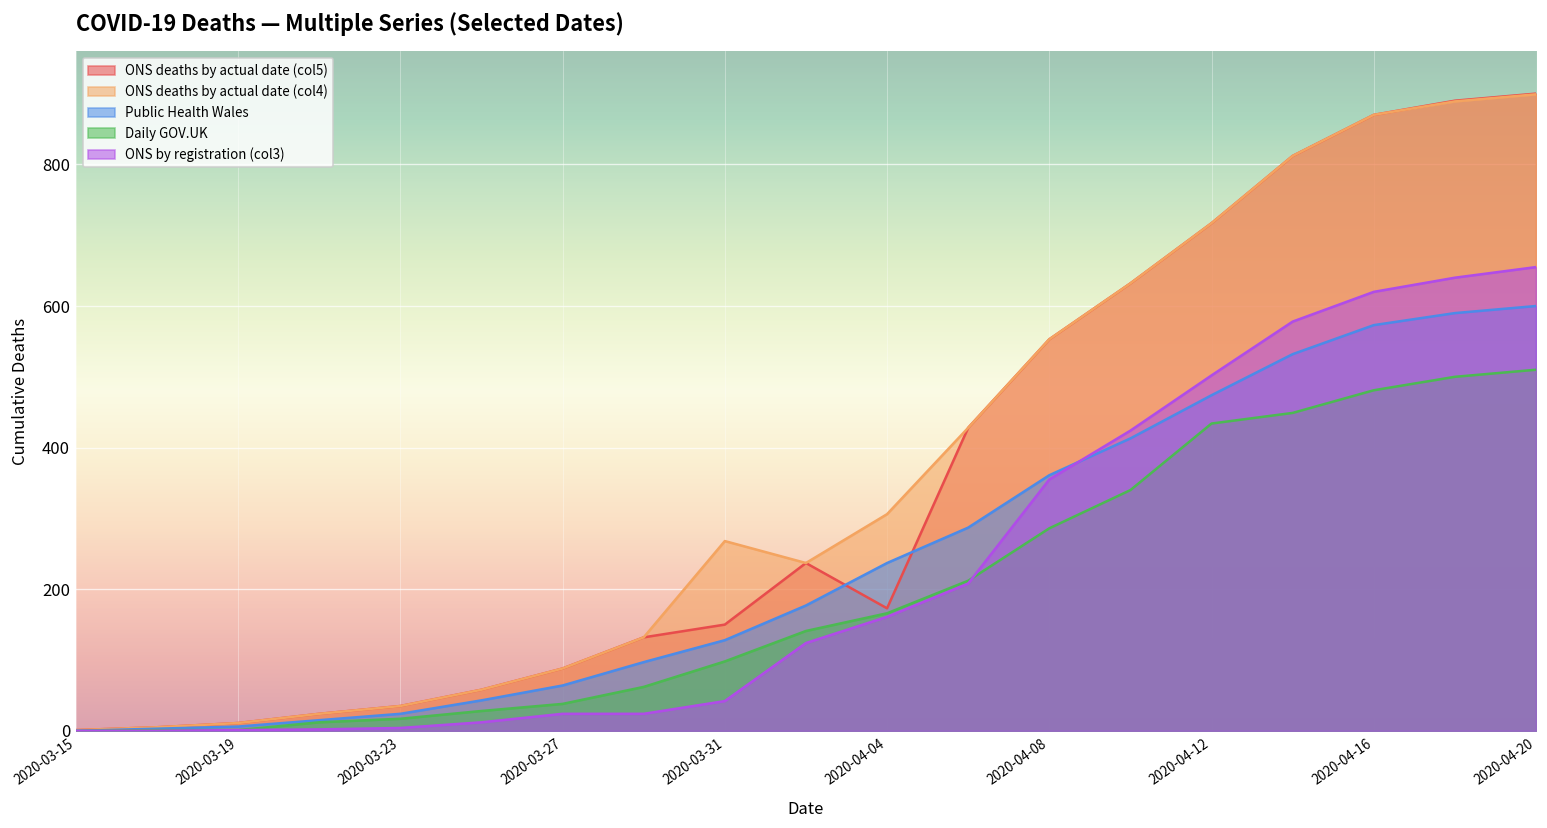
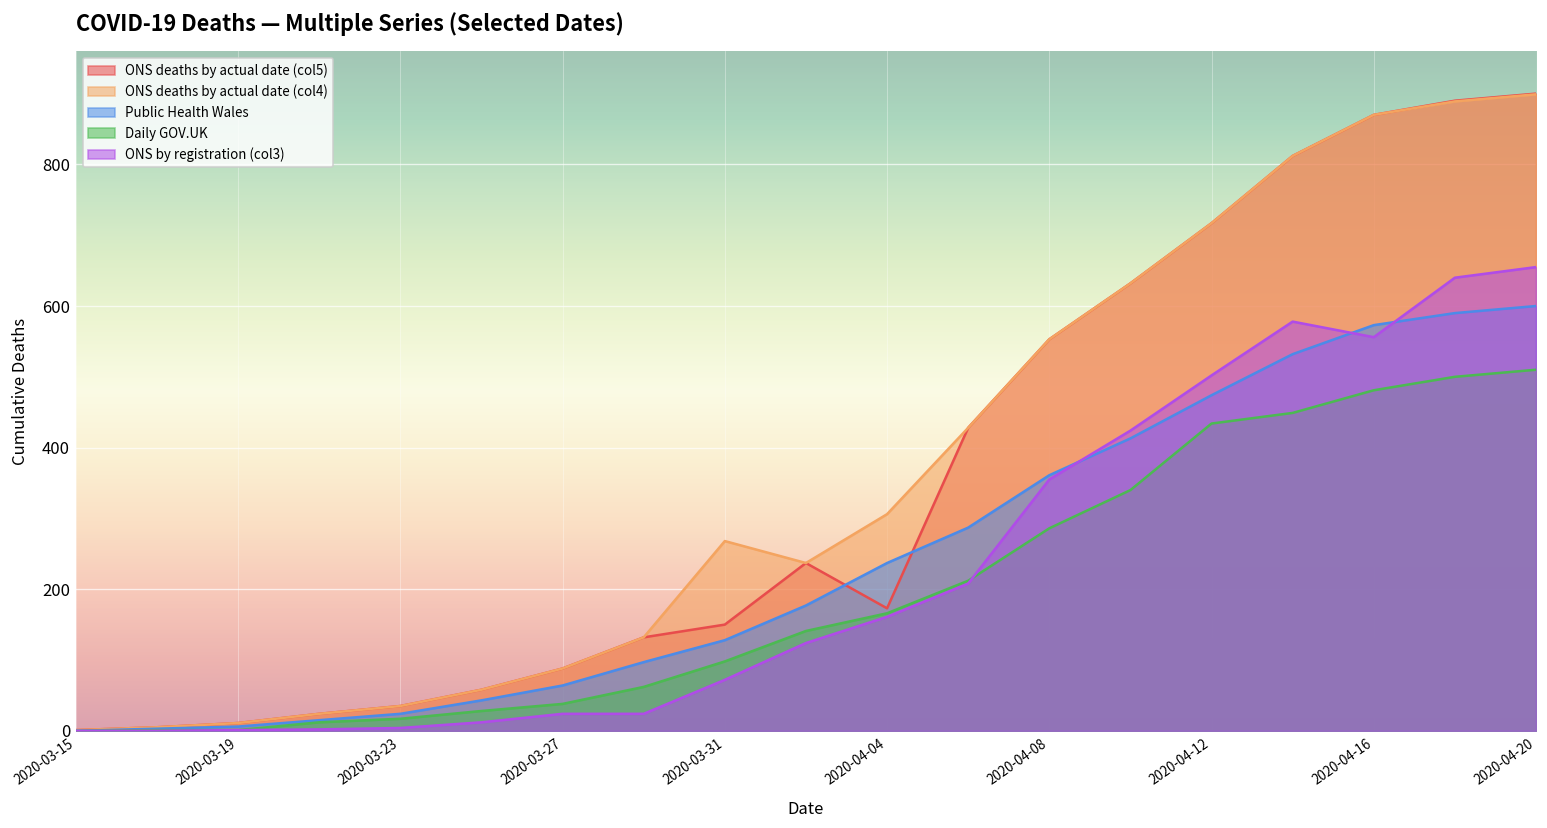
ONS by registration (col3), 2020-03-31: 40 -> 70
ONS by registration (col3), 2020-04-16: 620 -> 560
